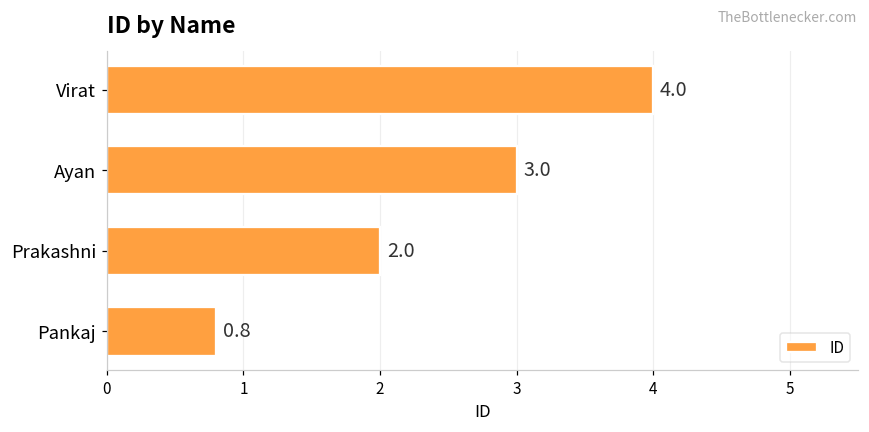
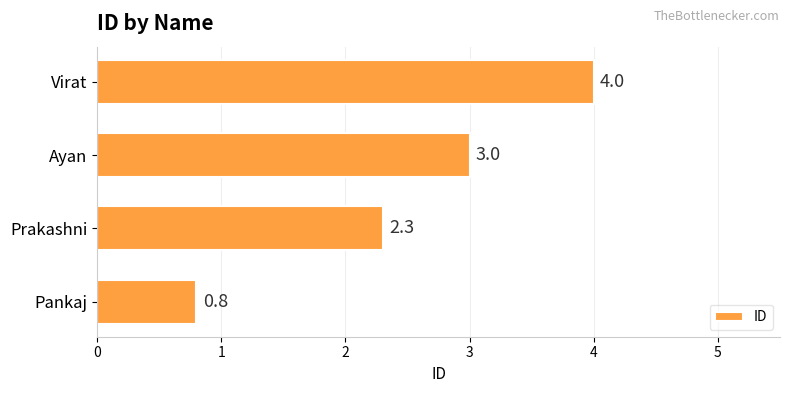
Prakashni: 2.0 -> 2.3
